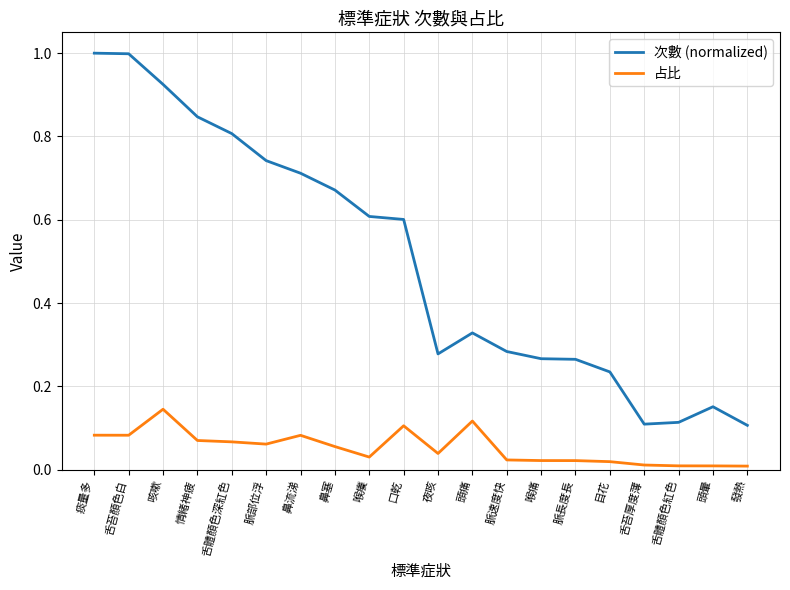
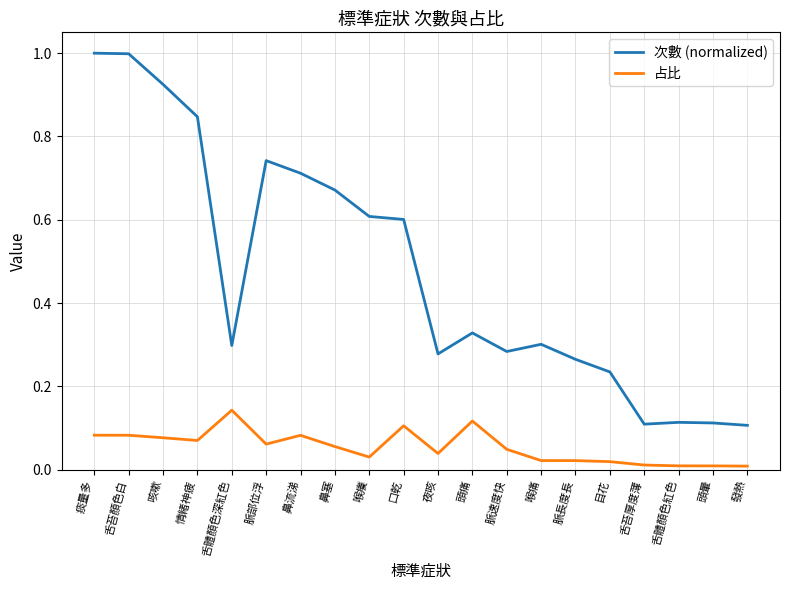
占比, 咳嗽: 0.15 -> 0.08
次數 (normalized), 舌體顏色深紅色: 0.81 -> 0.30
占比, 舌體顏色深紅色: 0.07 -> 0.14
占比, 脈速度快: 0.02 -> 0.05
次數 (normalized), 喉痛: 0.27 -> 0.30
次數 (normalized), 頭暈: 0.15 -> 0.11
